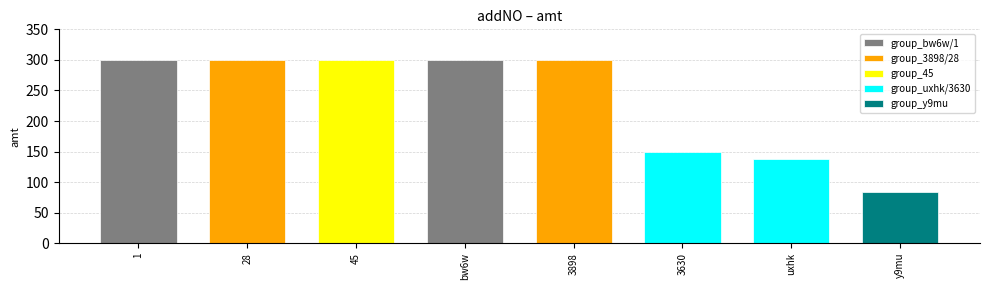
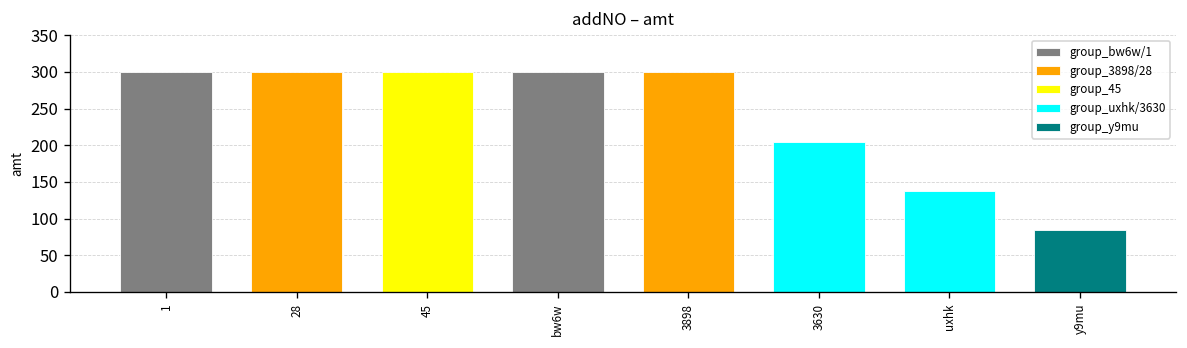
3630: 150 -> 200
